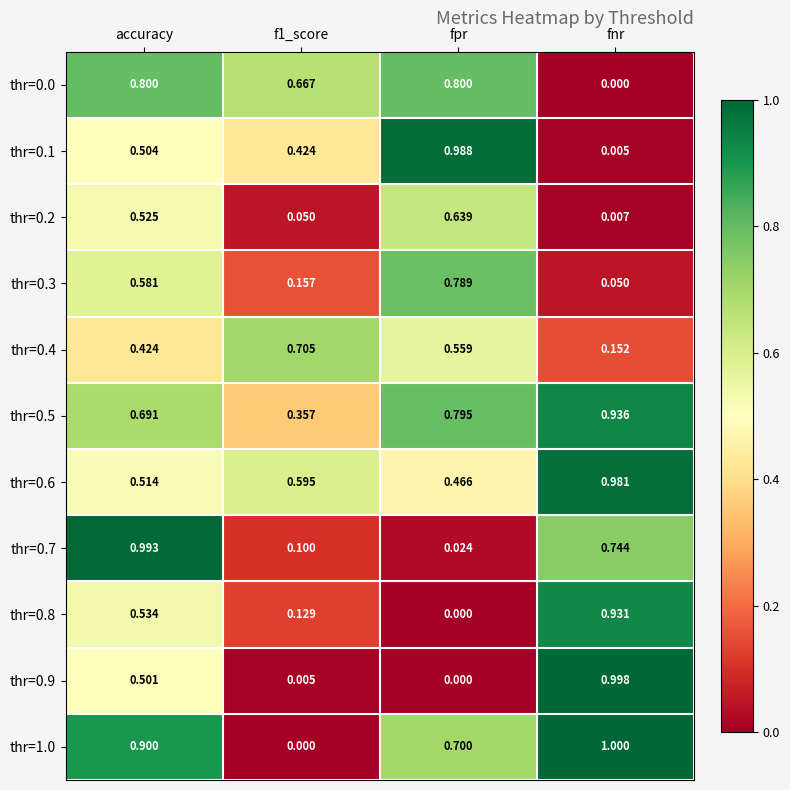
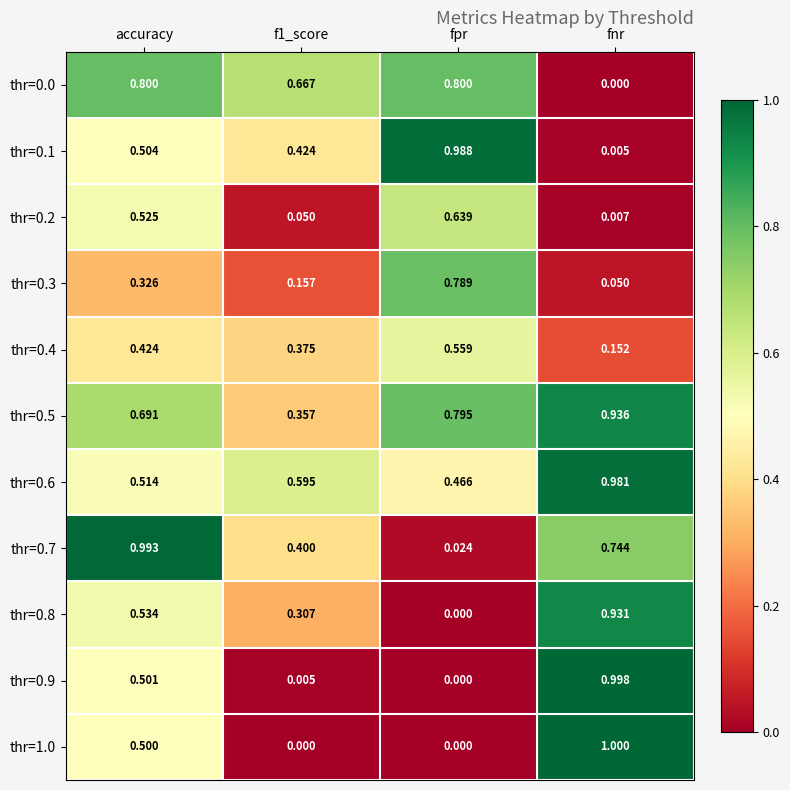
thr=0.3, accuracy: 0.581 -> 0.326
thr=0.4, f1_score: 0.705 -> 0.375
thr=0.7, f1_score: 0.100 -> 0.400
thr=0.8, f1_score: 0.129 -> 0.307
thr=1.0, accuracy: 0.900 -> 0.500
thr=1.0, fpr: 0.700 -> 0.000
